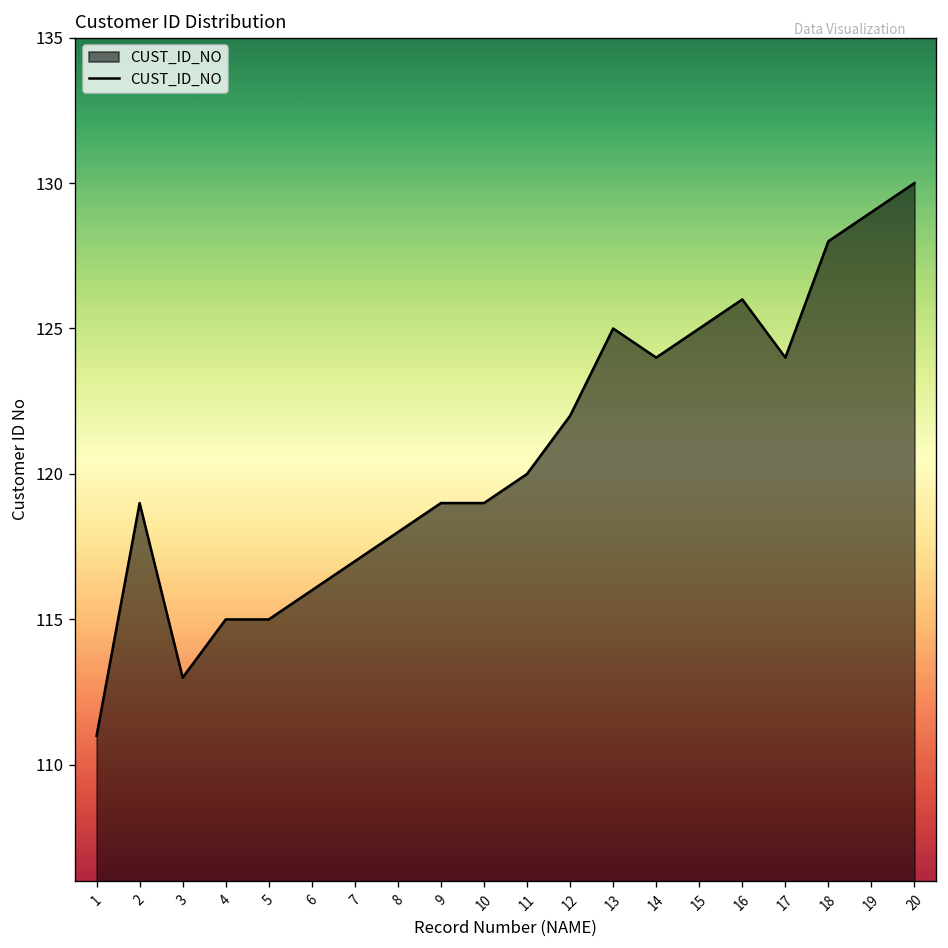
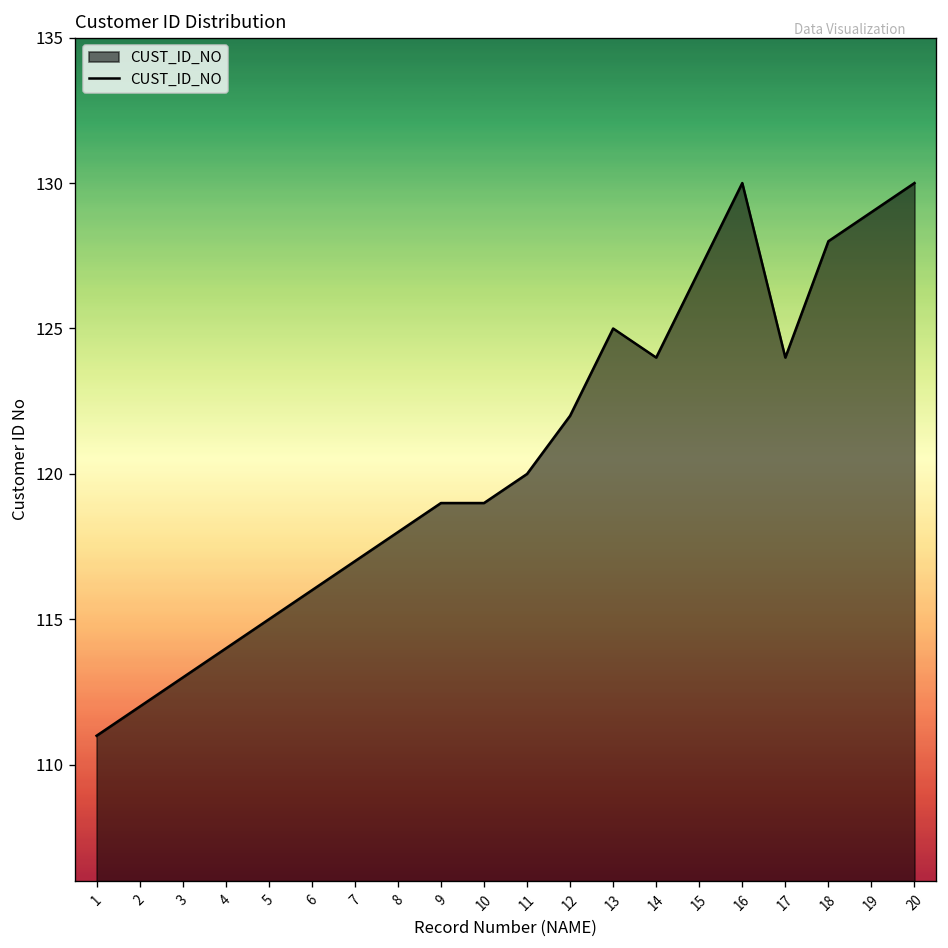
2: 119 -> 112
4: 115 -> 114
15: 125 -> 127
16: 126 -> 130
